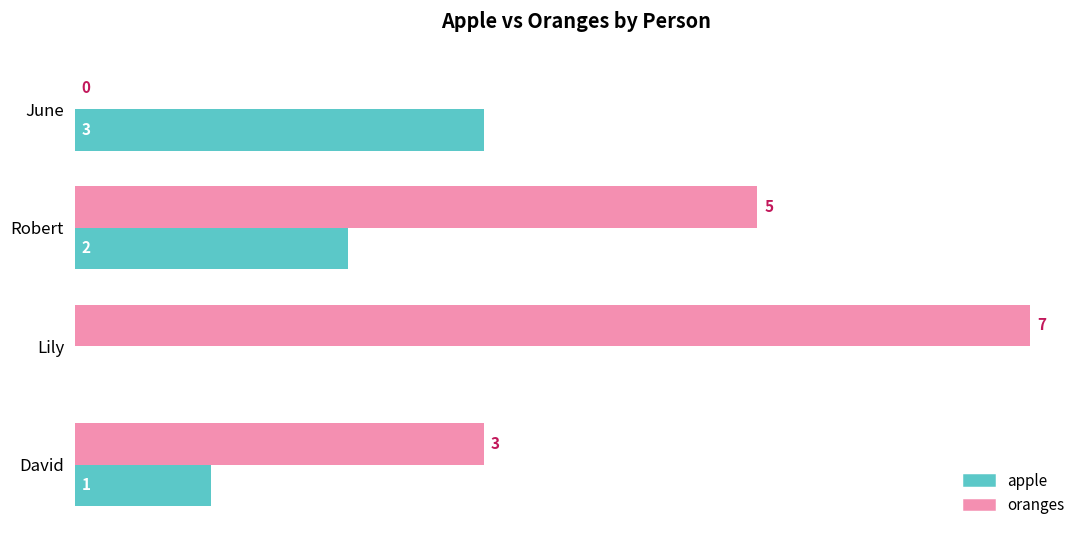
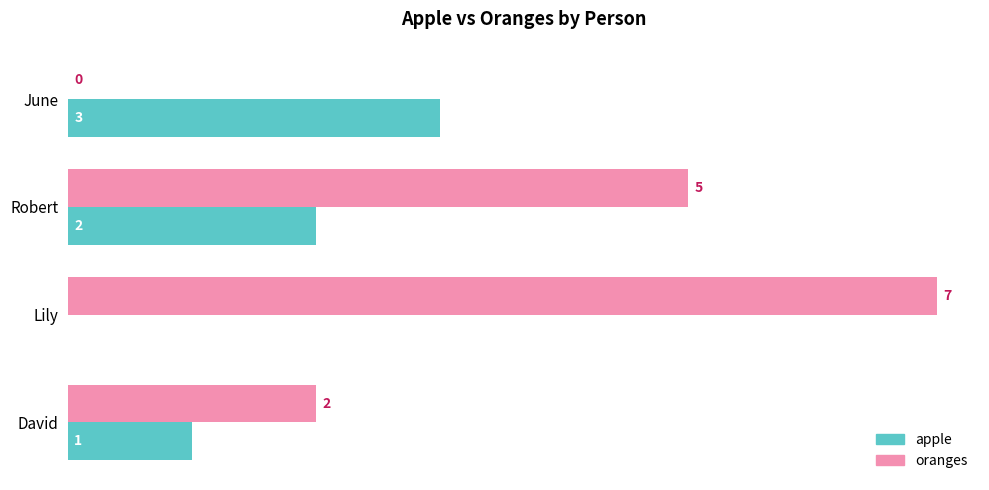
oranges, David: 3 -> 2
